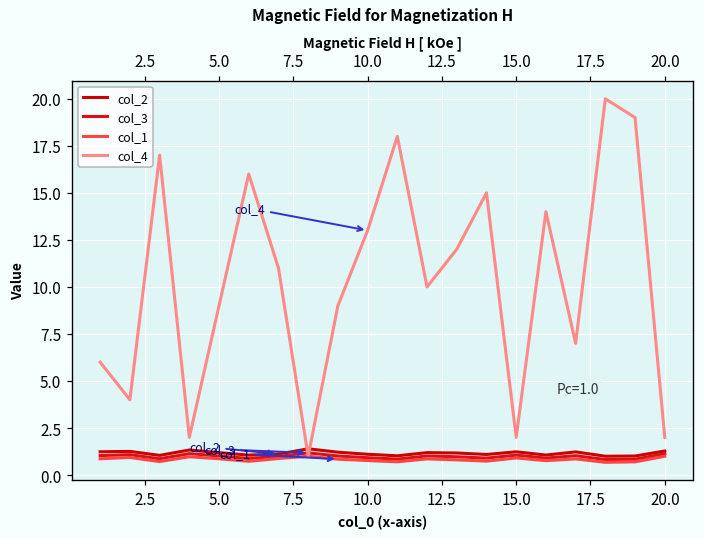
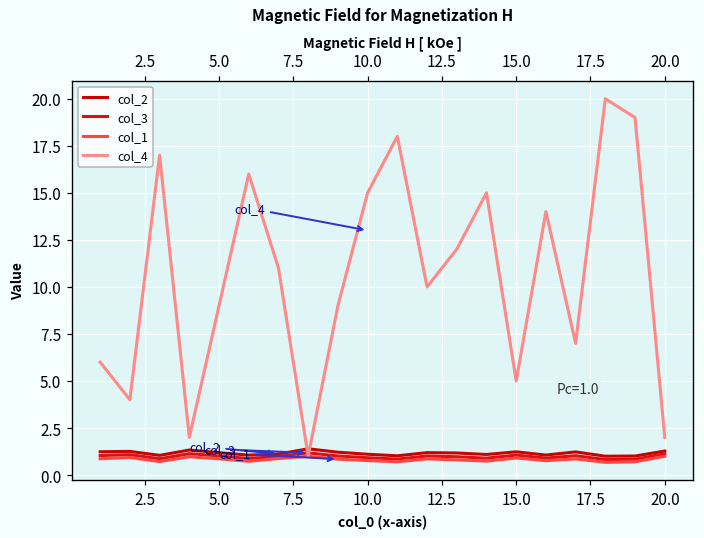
col_4, 10.0: 13 -> 15
col_4, 15.0: 2 -> 5
